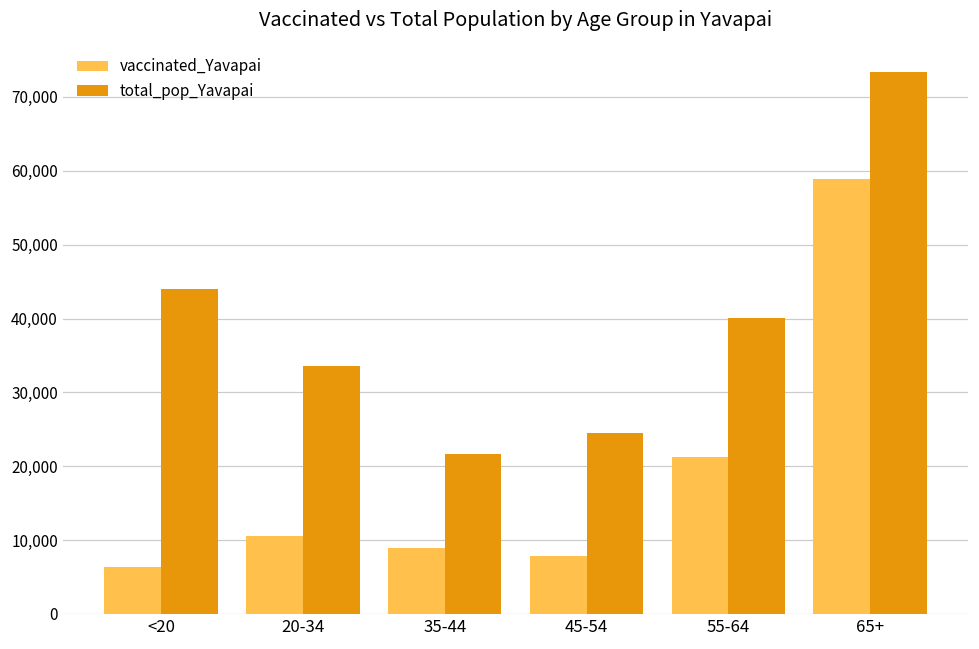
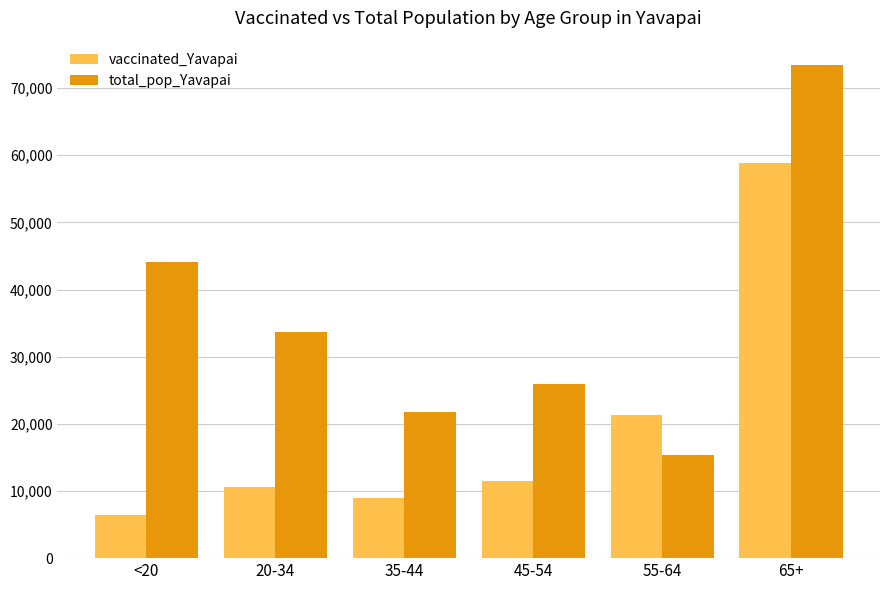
vaccinated_Yavapai, 45-54: 8,000 -> 11,000
total_pop_Yavapai, 45-54: 25,000 -> 26,000
total_pop_Yavapai, 55-64: 40,000 -> 15,000
